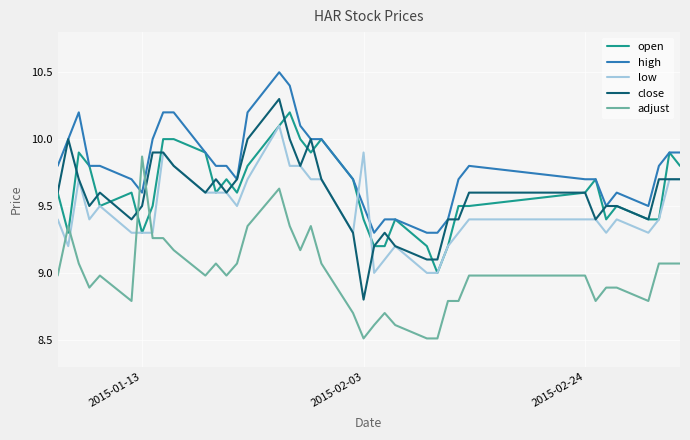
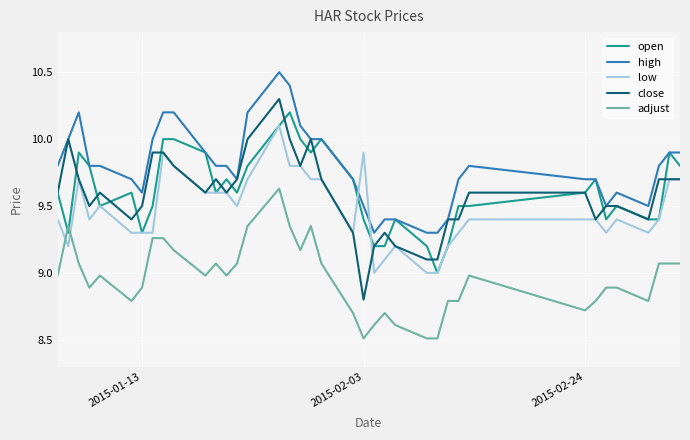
adjust, 2015-01-13: 9.87 -> 8.89
adjust, 2015-02-24: 8.98 -> 8.72
